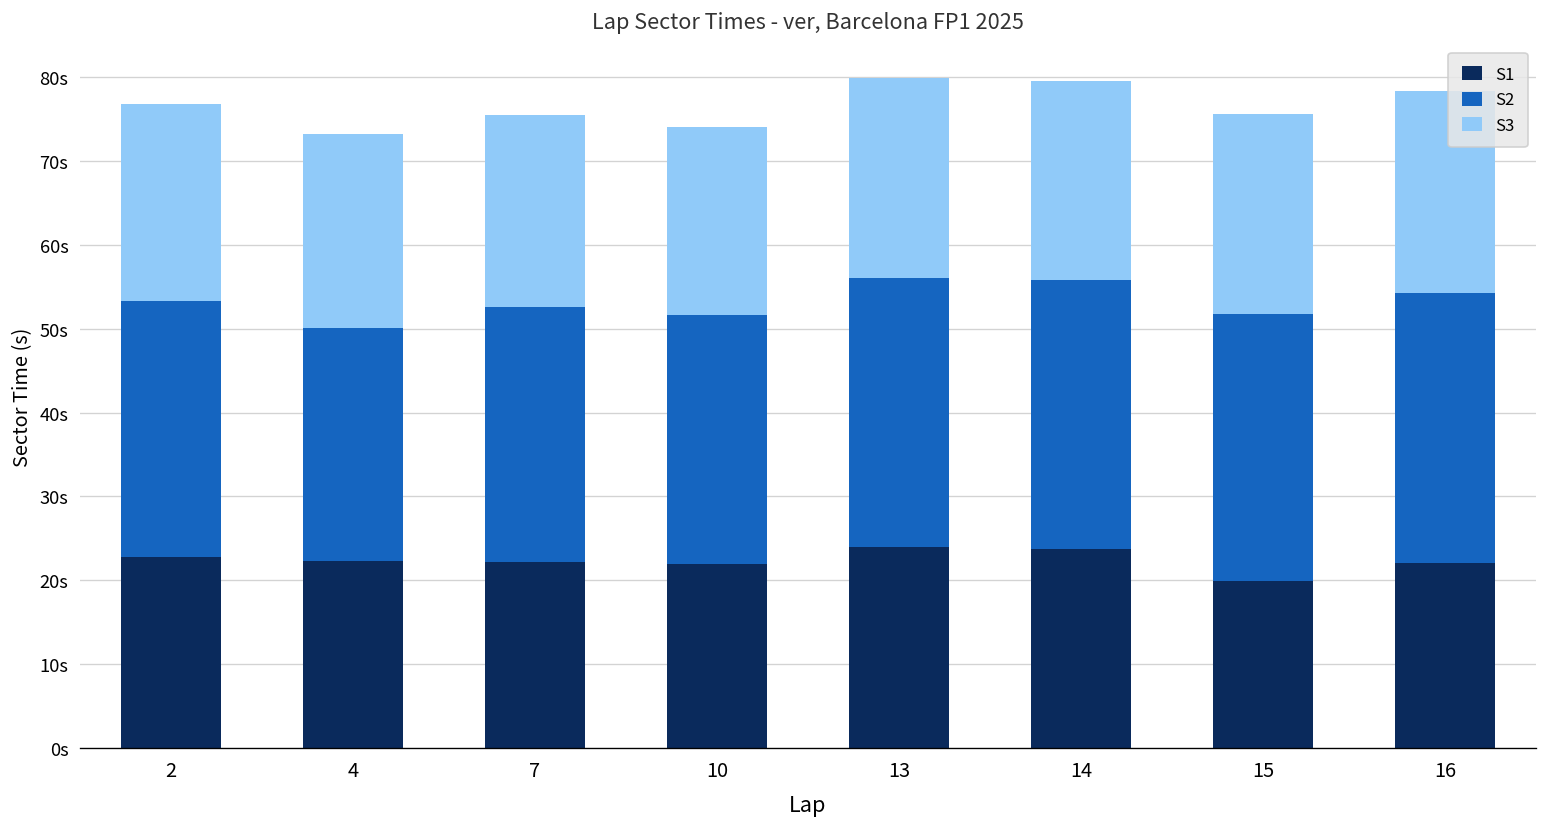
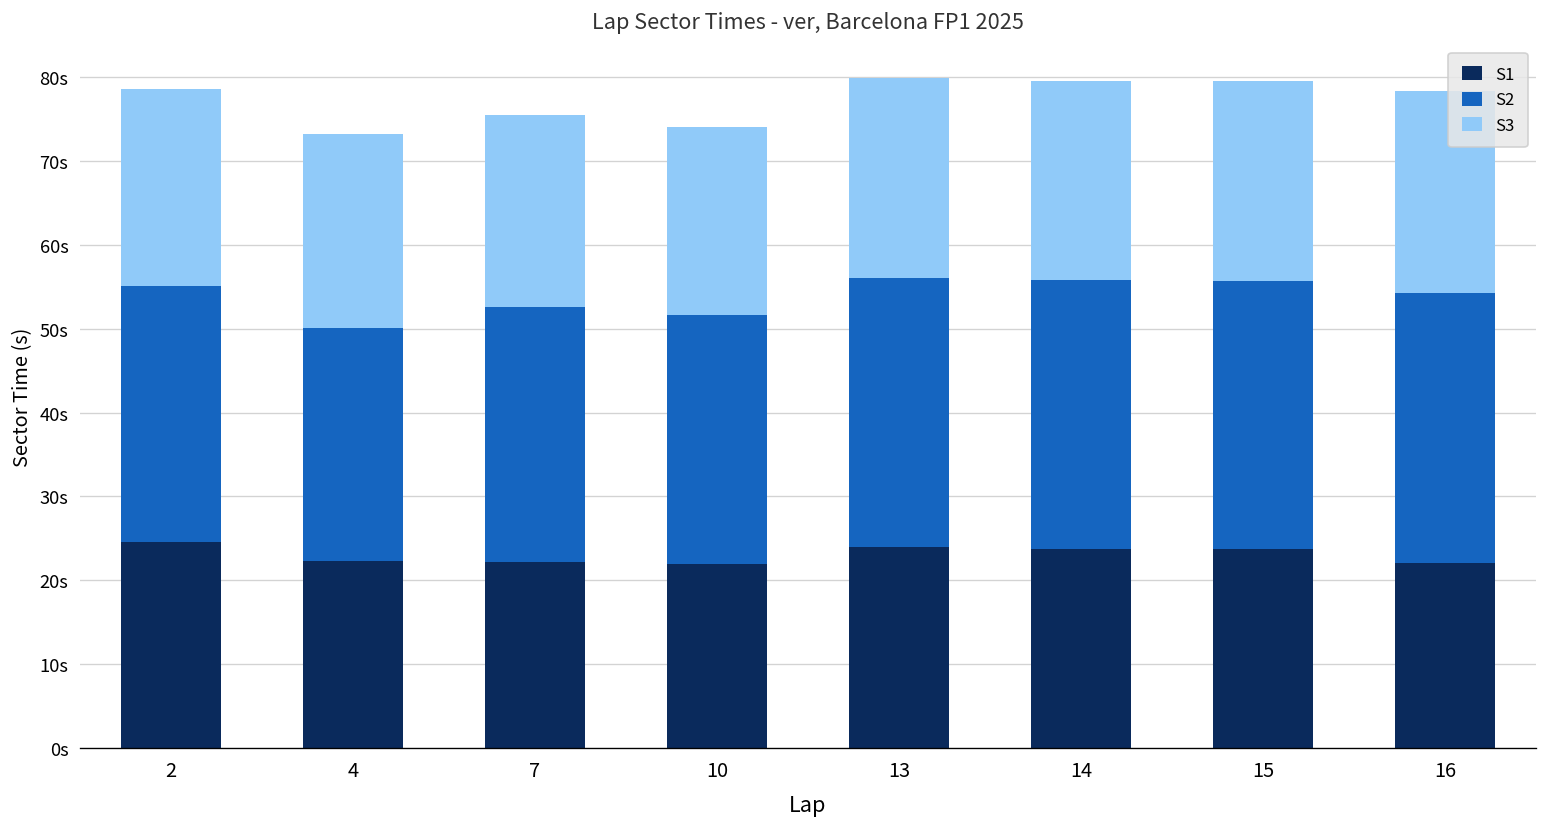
S1, 2: 23s -> 25s
S1, 15: 20s -> 24s
